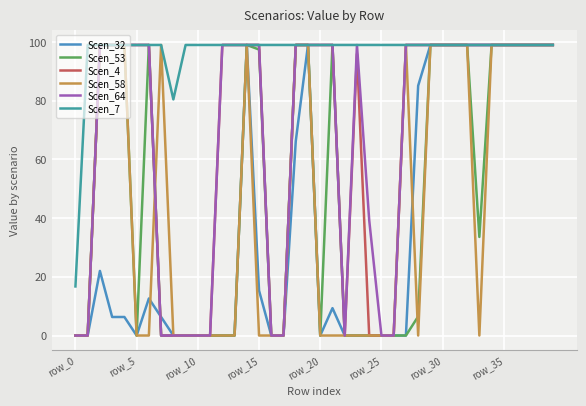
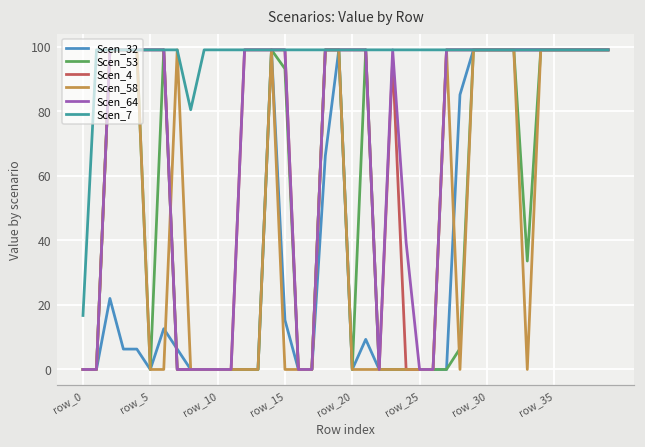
Scen_53, row_15: 97 -> 93
